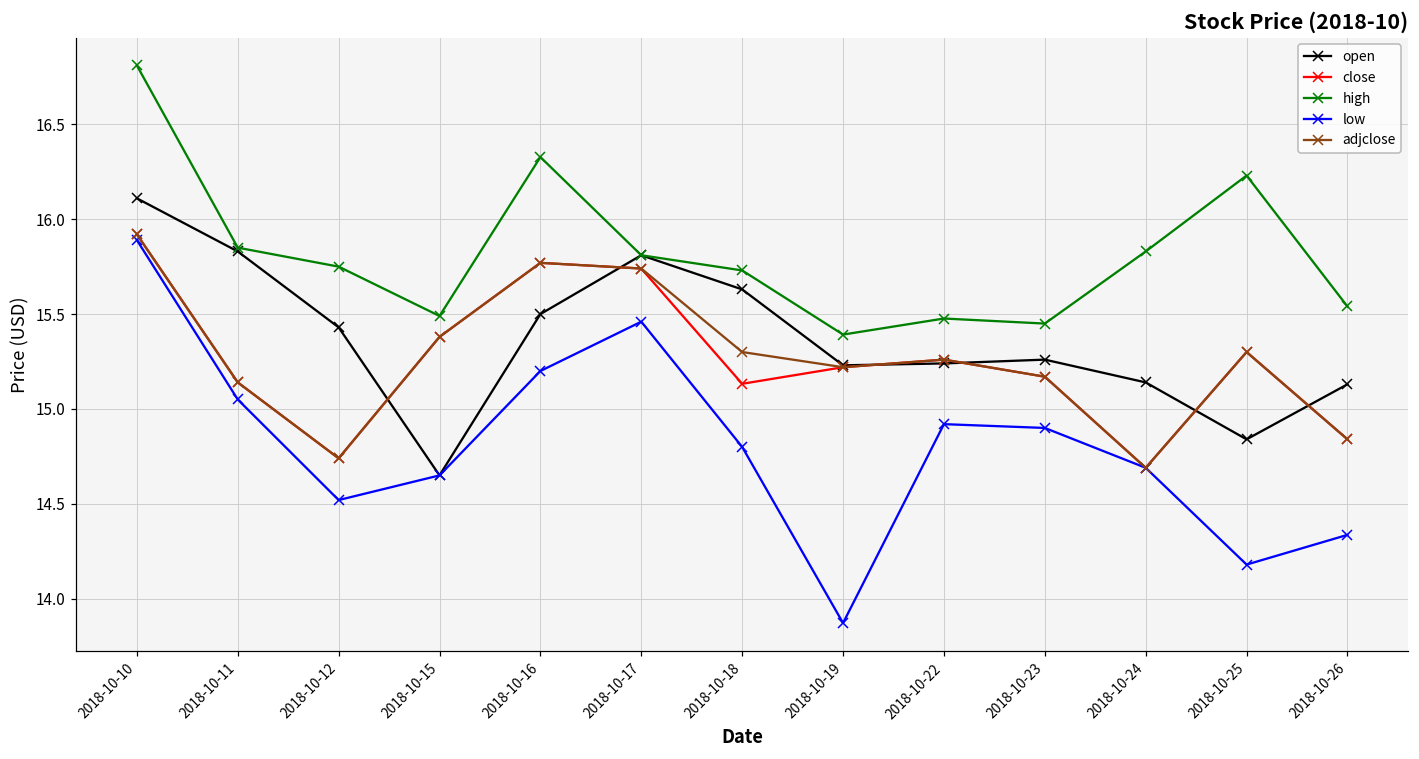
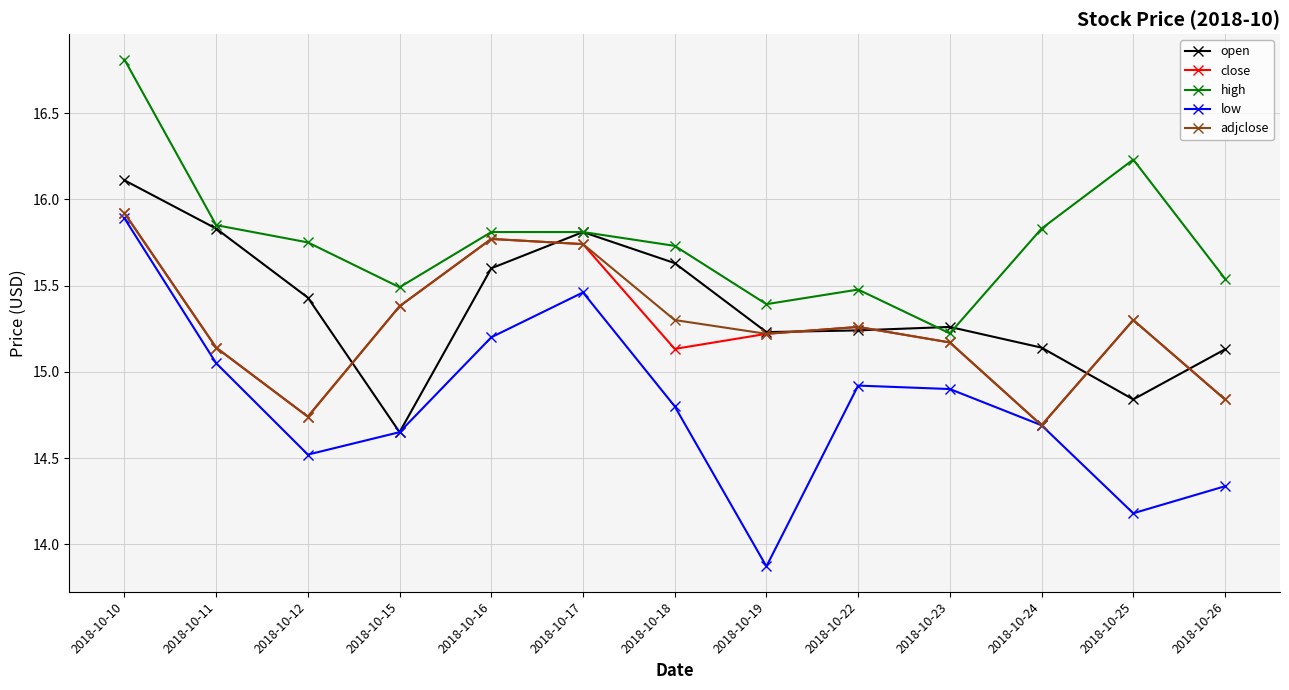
open, 2018-10-16: 15.5 -> 15.6
high, 2018-10-16: 16.33 -> 15.81
high, 2018-10-23: 15.45 -> 15.22
